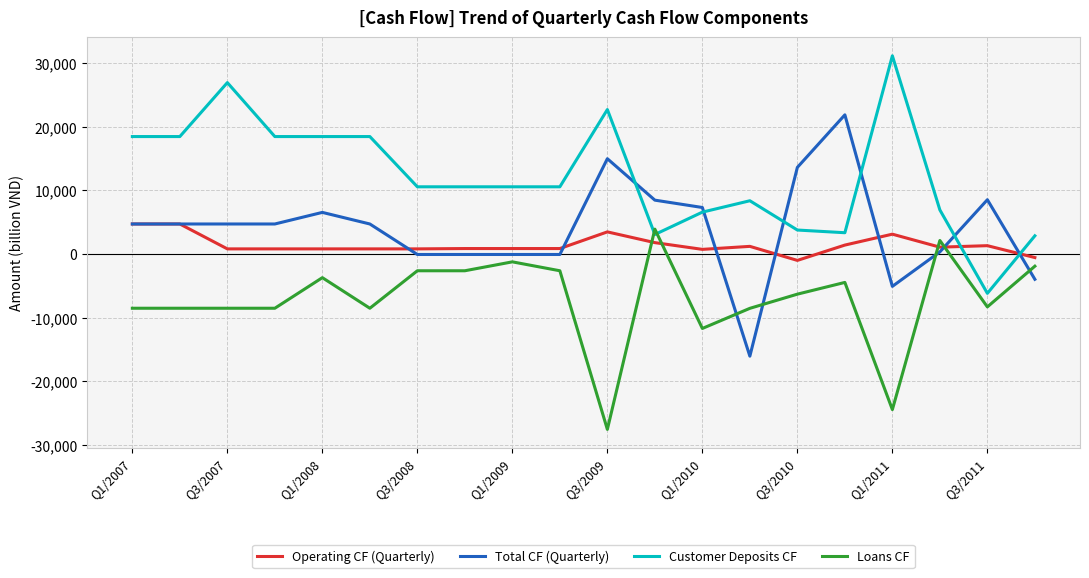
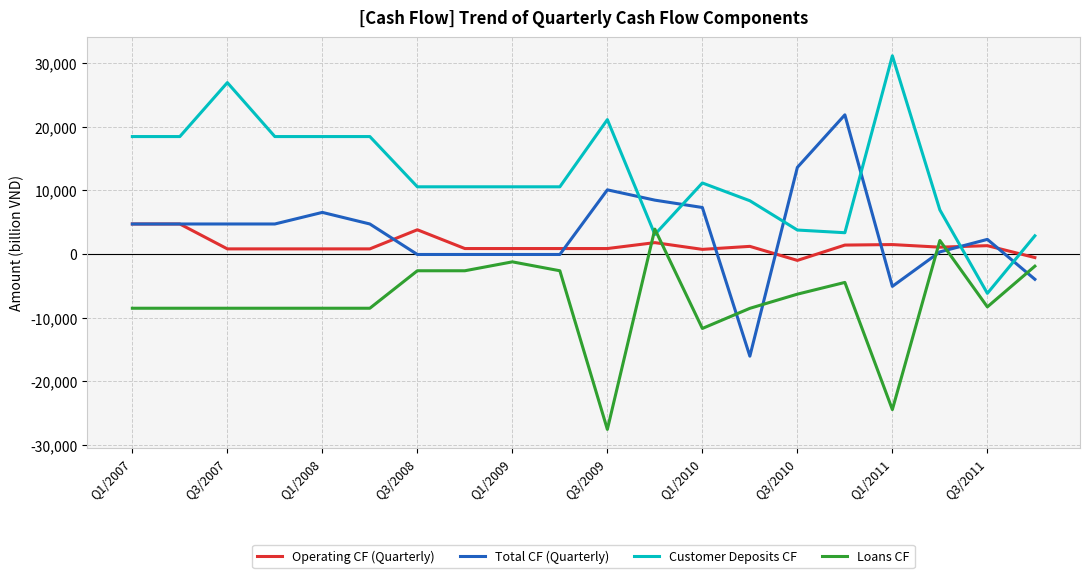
Loans CF, Q1/2008: -4,000 -> -9,000
Operating CF (Quarterly), Q3/2008: 1,000 -> 4,000
Operating CF (Quarterly), Q3/2009: 3,000 -> 1,000
Total CF (Quarterly), Q3/2009: 15,000 -> 10,000
Customer Deposits CF, Q3/2009: 23,000 -> 21,000
Customer Deposits CF, Q1/2010: 7,000 -> 11,000
Operating CF (Quarterly), Q1/2011: 3,000 -> 1,000
Total CF (Quarterly), Q3/2011: 9,000 -> 2,000
